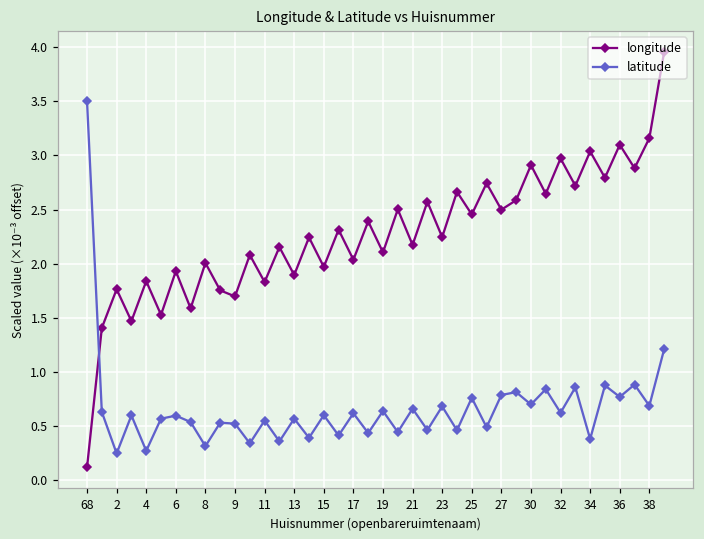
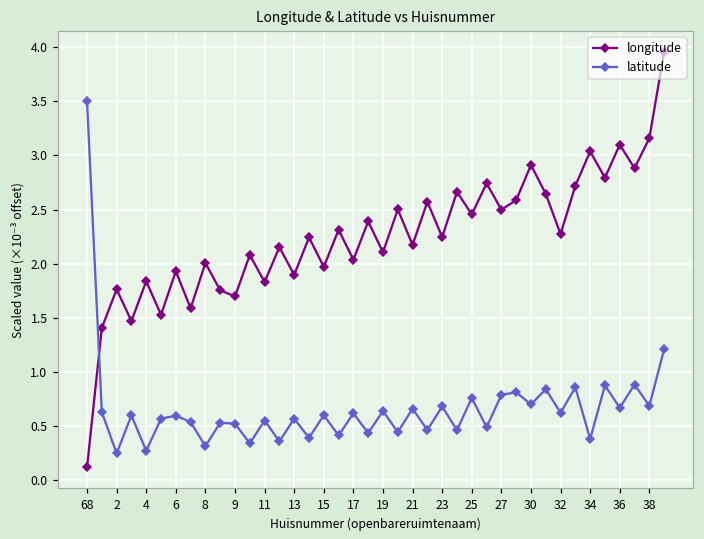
longitude, 32: 3.0 -> 2.3
latitude, 36: 0.8 -> 0.7
